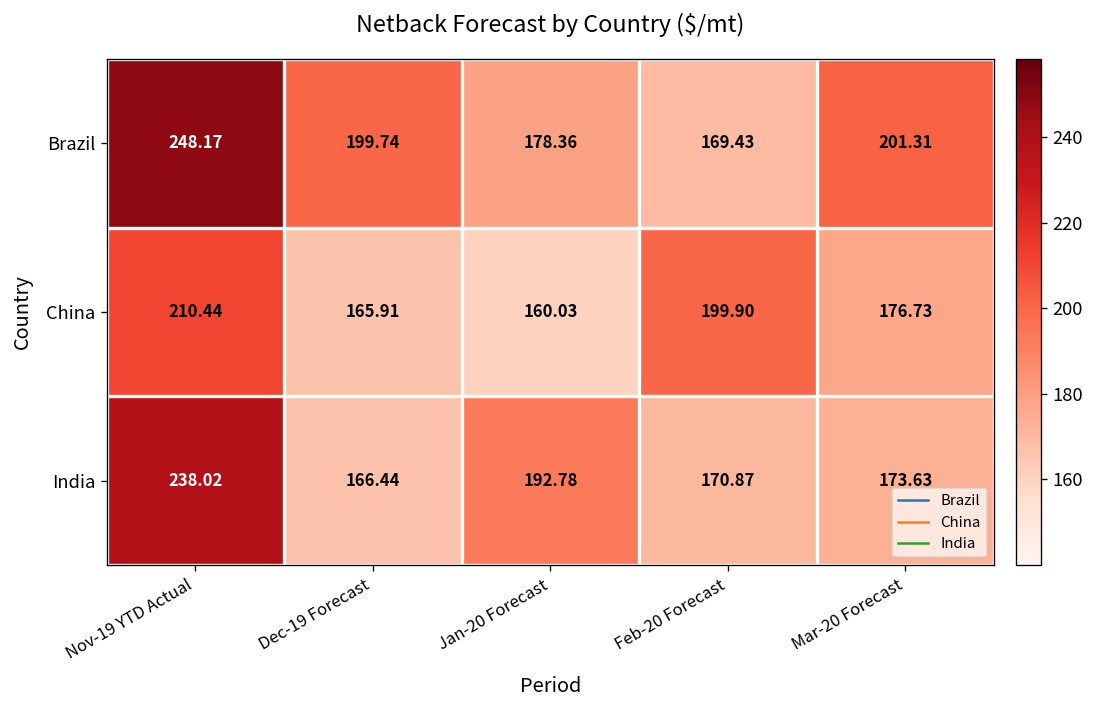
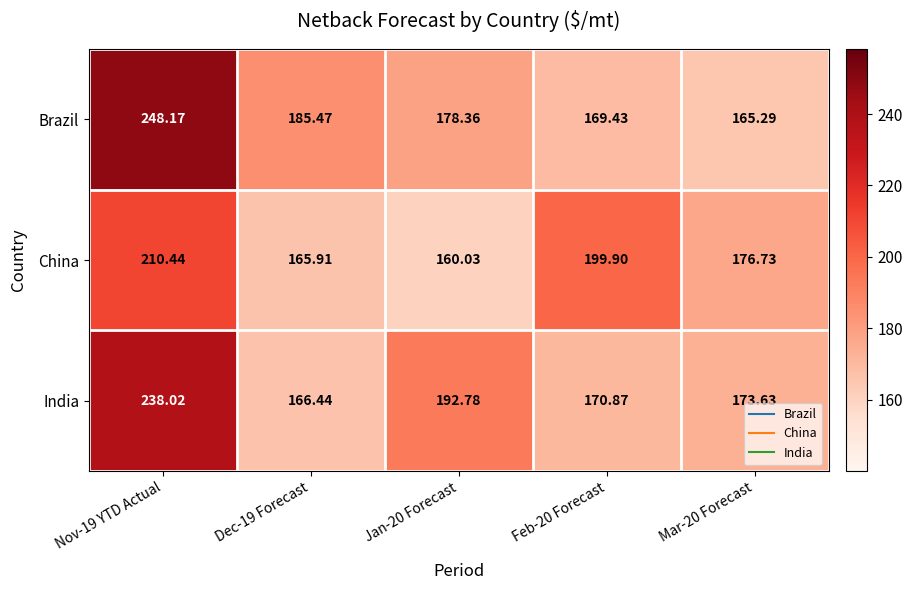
Brazil, Dec-19 Forecast: 199.74 -> 185.47
Brazil, Mar-20 Forecast: 201.31 -> 165.29
